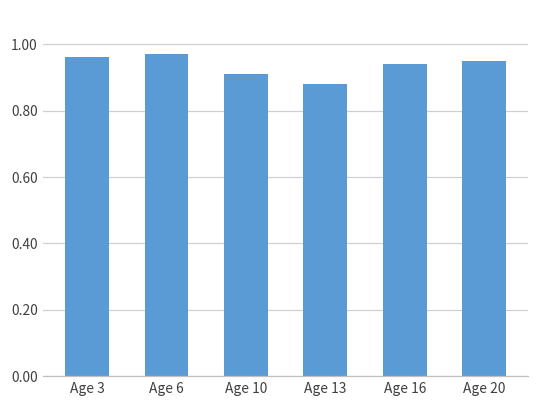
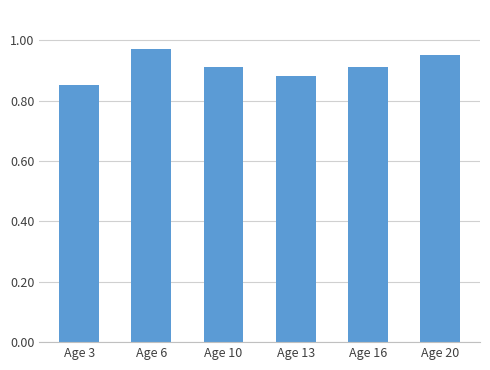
Age 3: 0.96 -> 0.85
Age 16: 0.94 -> 0.91
